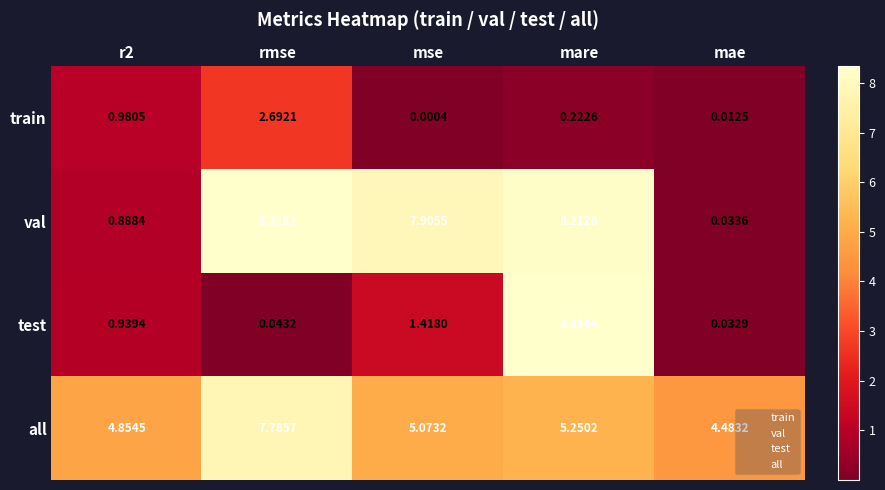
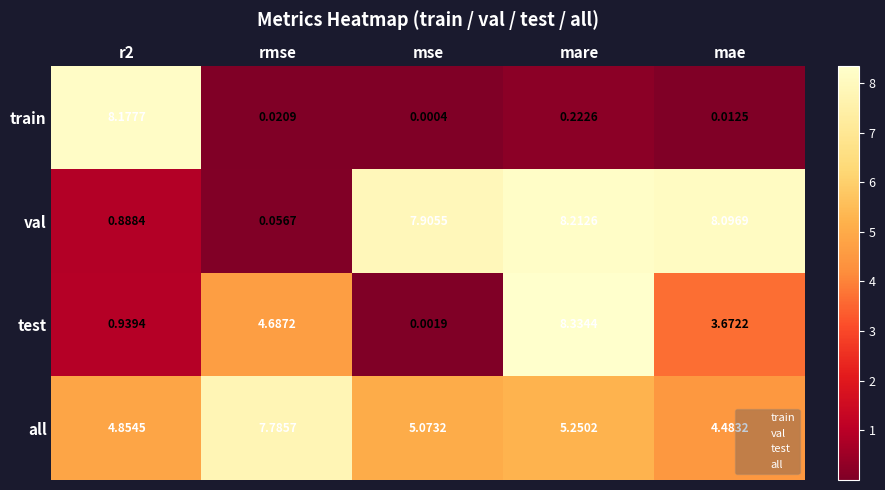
train, r2: 0.9805 -> 8.1777
train, rmse: 2.6921 -> 0.0209
val, rmse: 8.3182 -> 0.0567
val, mae: 0.0336 -> 8.0969
test, rmse: 0.0432 -> 4.6872
test, mse: 1.4180 -> 0.0019
test, mae: 0.0329 -> 3.6722
